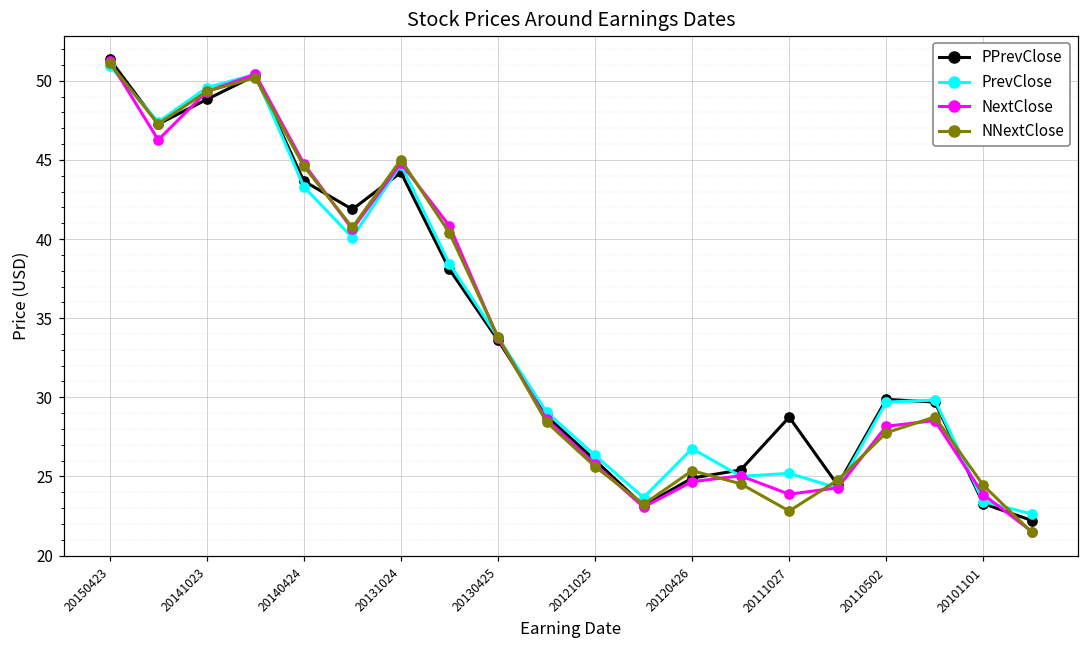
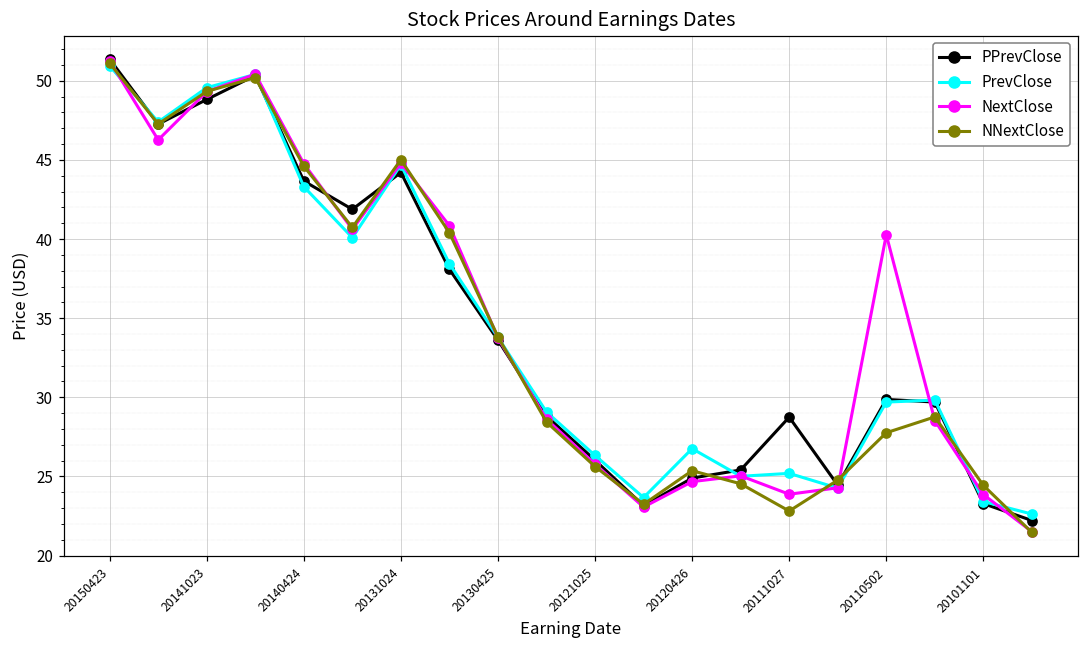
NextClose, 20110502: 28.2 -> 40.3
